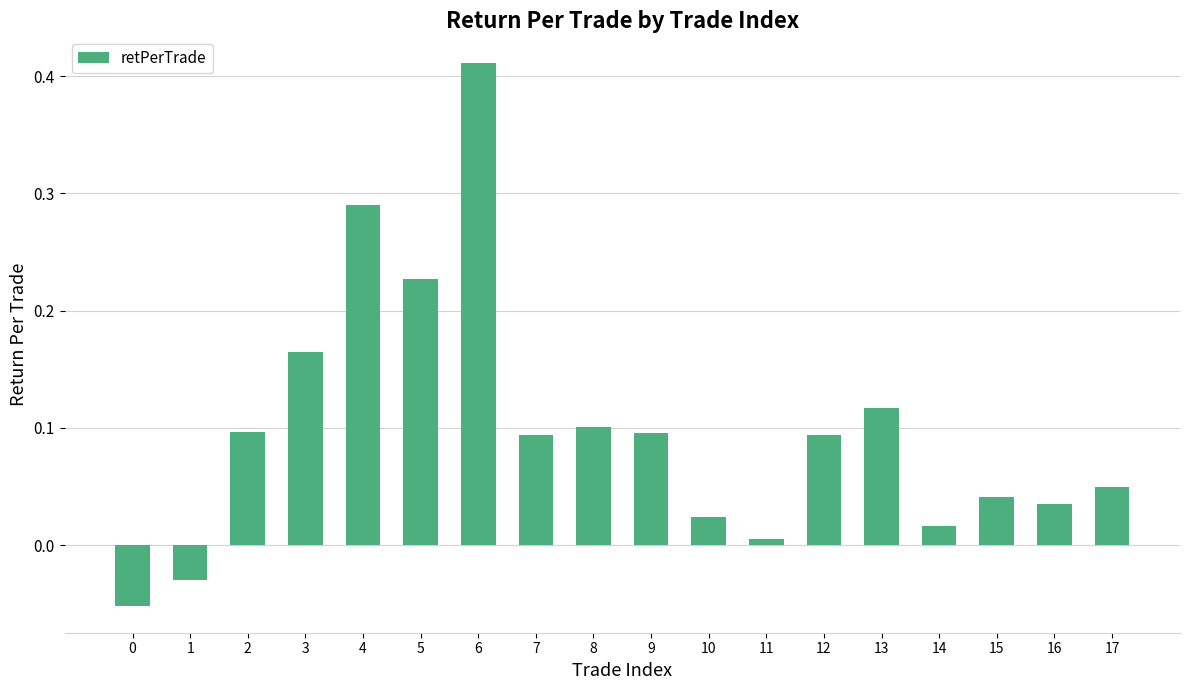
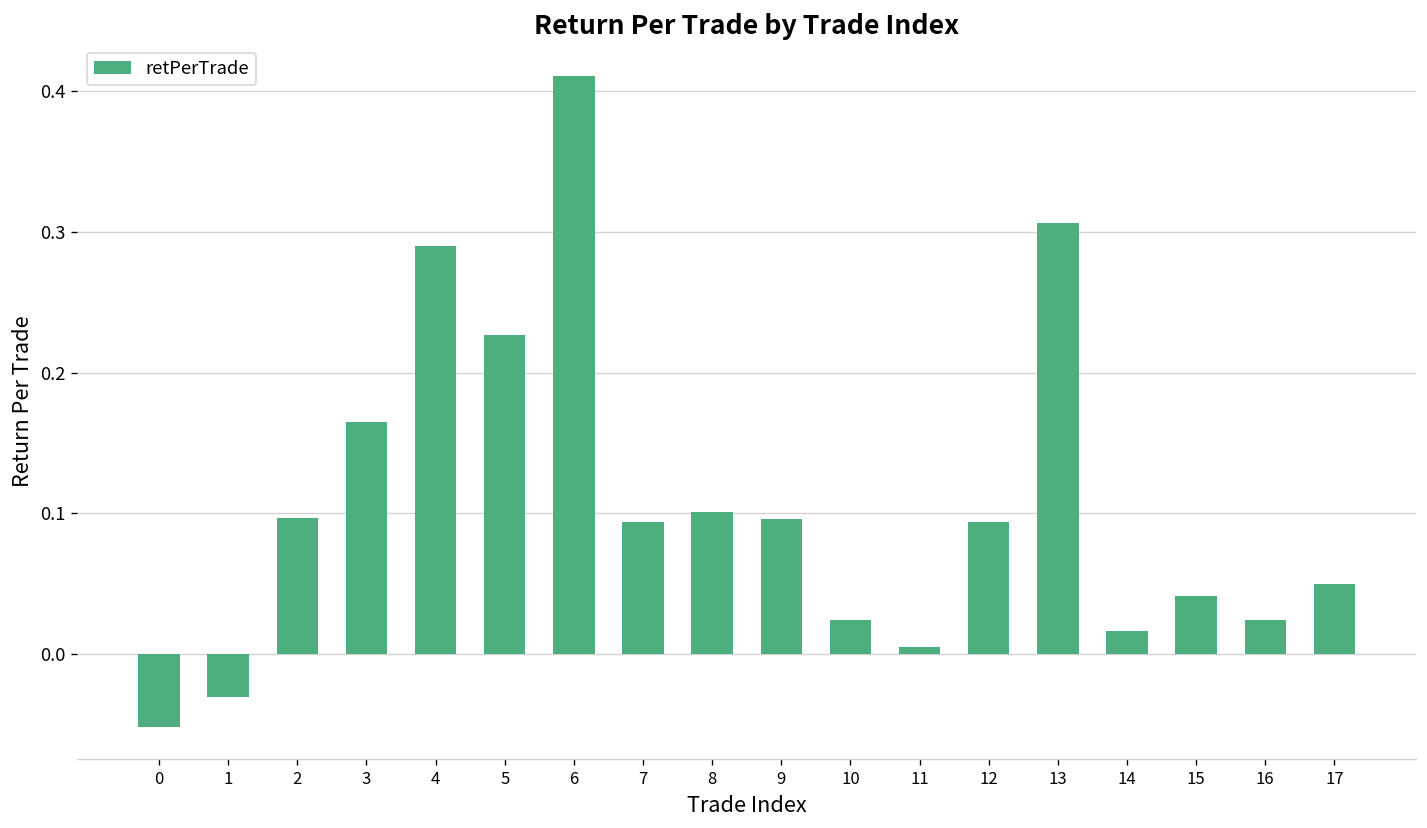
13: 0.117 -> 0.306
16: 0.035 -> 0.024
